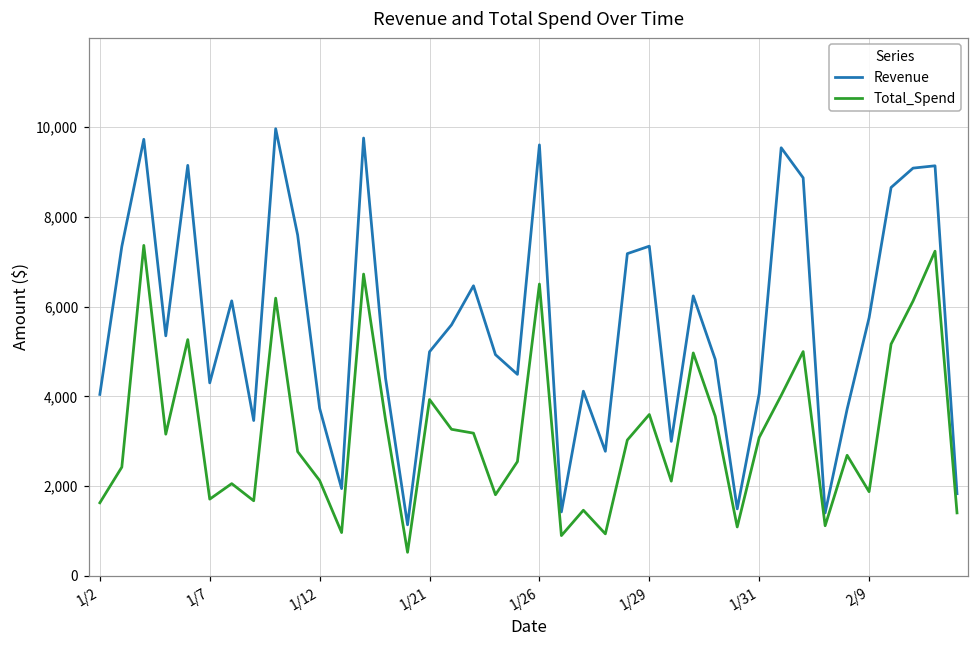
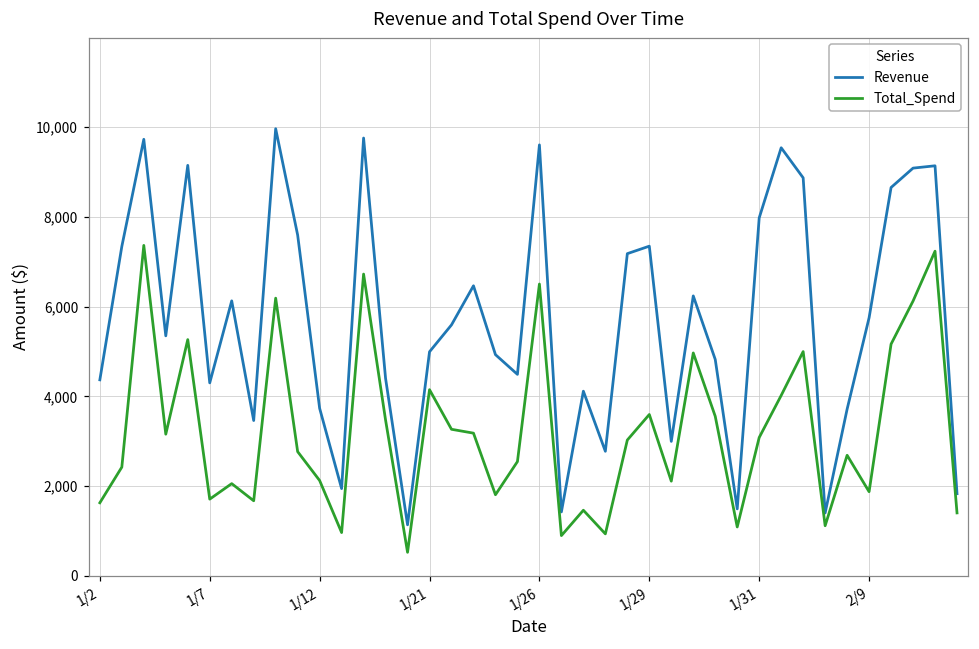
Revenue, 1/2: 4,000 -> 4,400
Total_Spend, 1/21: 3,900 -> 4,100
Revenue, 1/31: 4,100 -> 8,000
